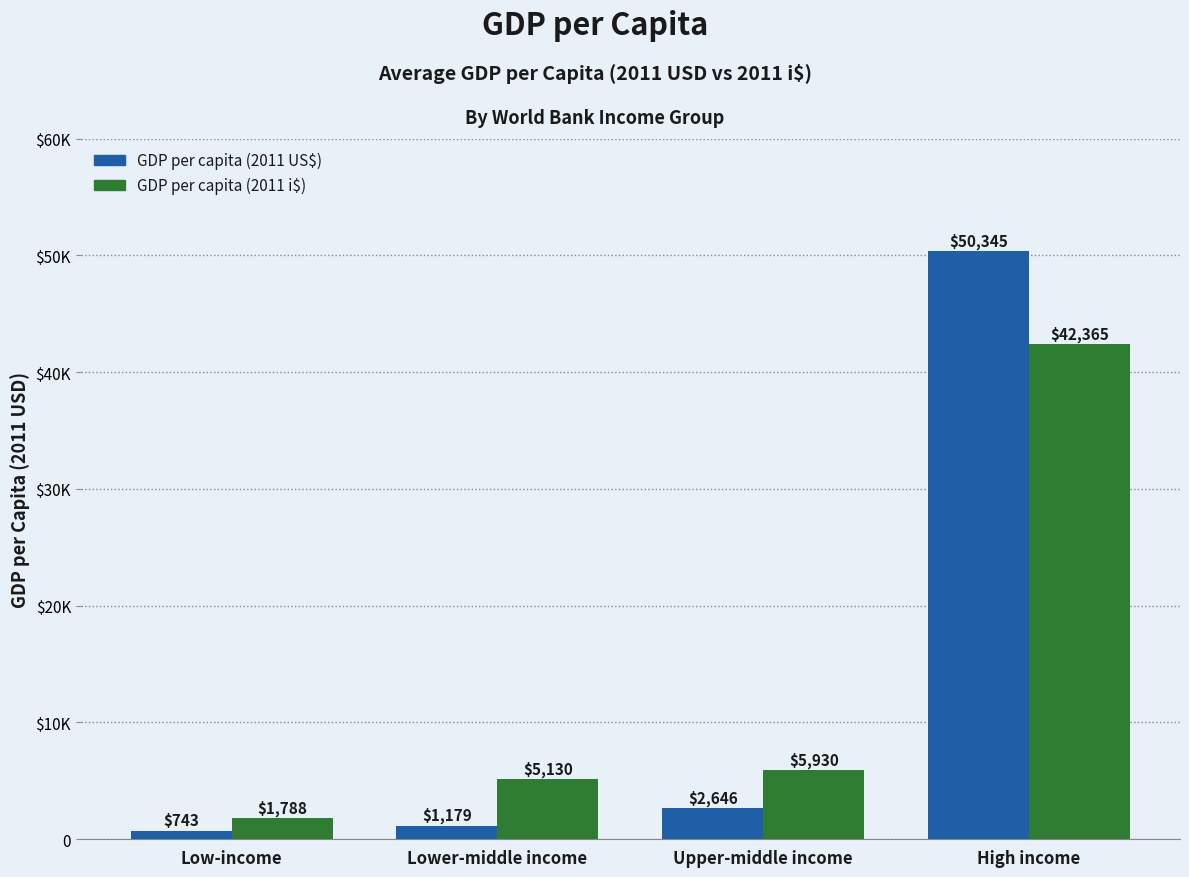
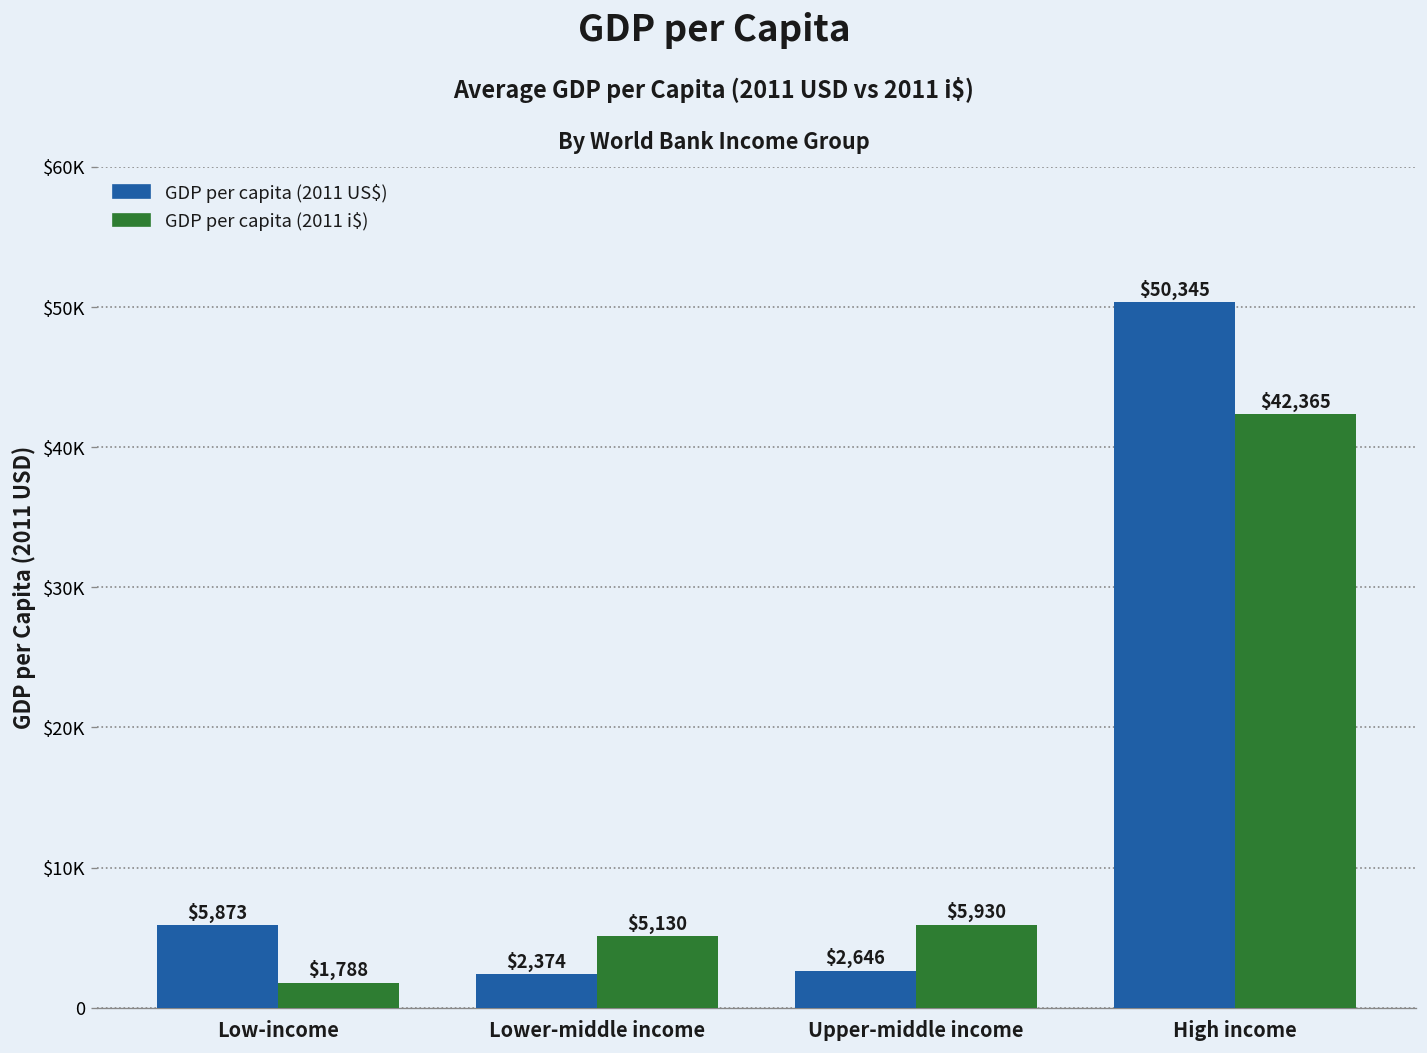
GDP per capita (2011 US$), Low-income: $743 -> $5,873
GDP per capita (2011 US$), Lower-middle income: $1,179 -> $2,374
